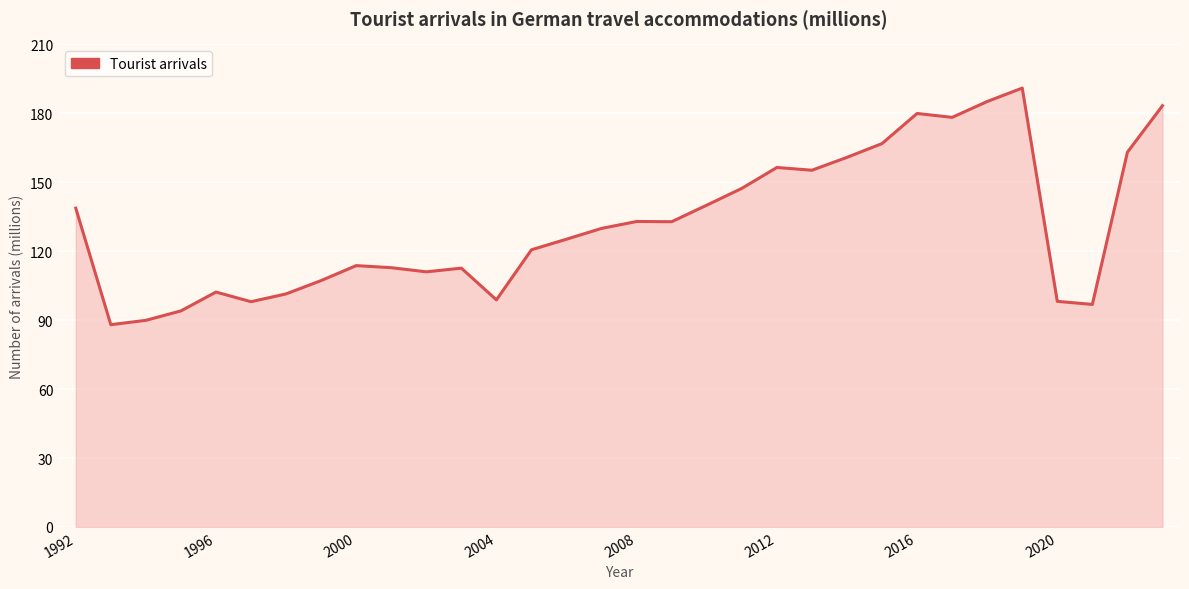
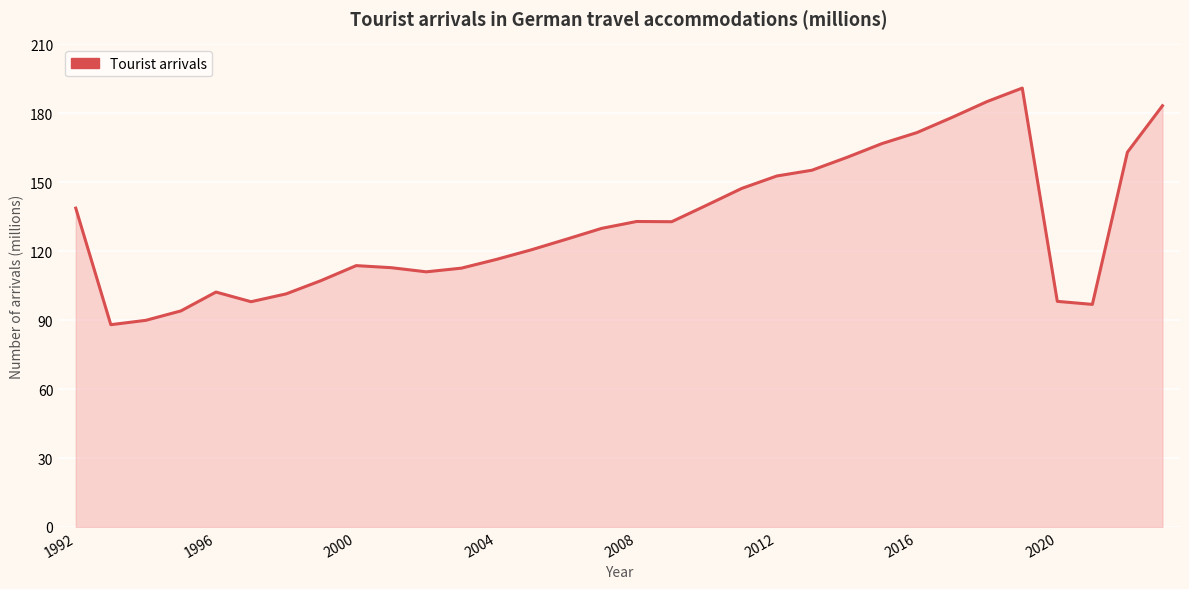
2004: 99 -> 116
2012: 156 -> 153
2016: 180 -> 172
